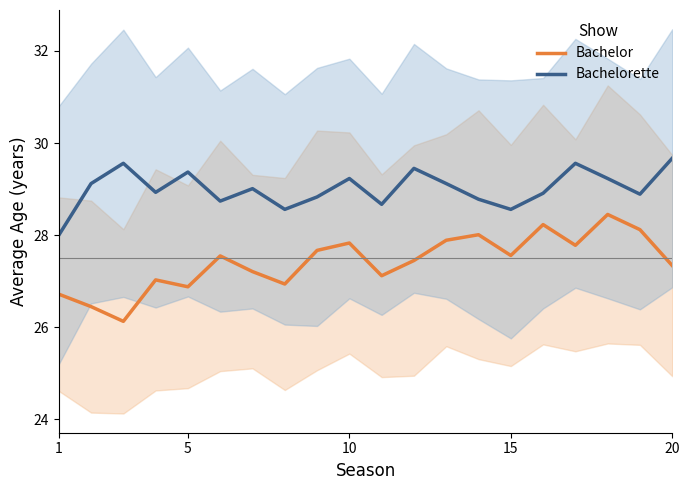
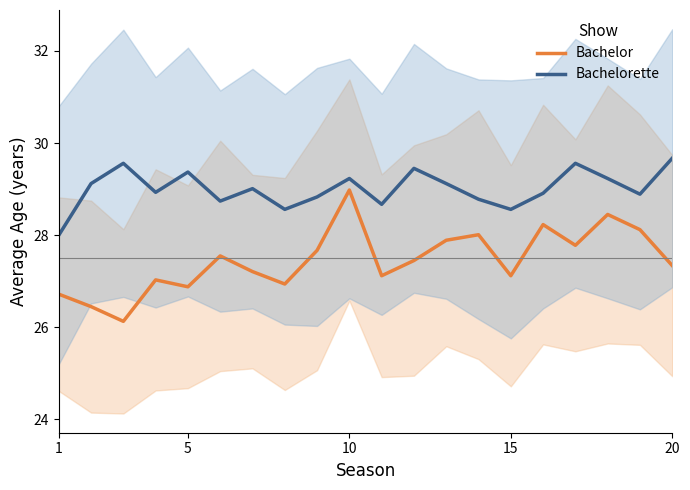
Bachelor, 10: 27.8 -> 29.0
Bachelor, 15: 27.6 -> 27.1
